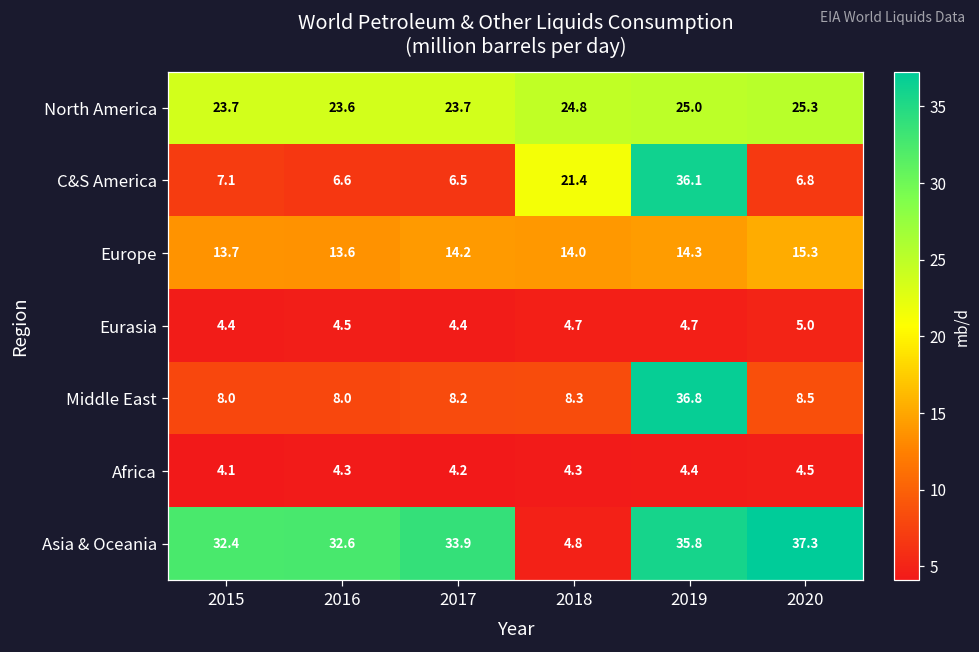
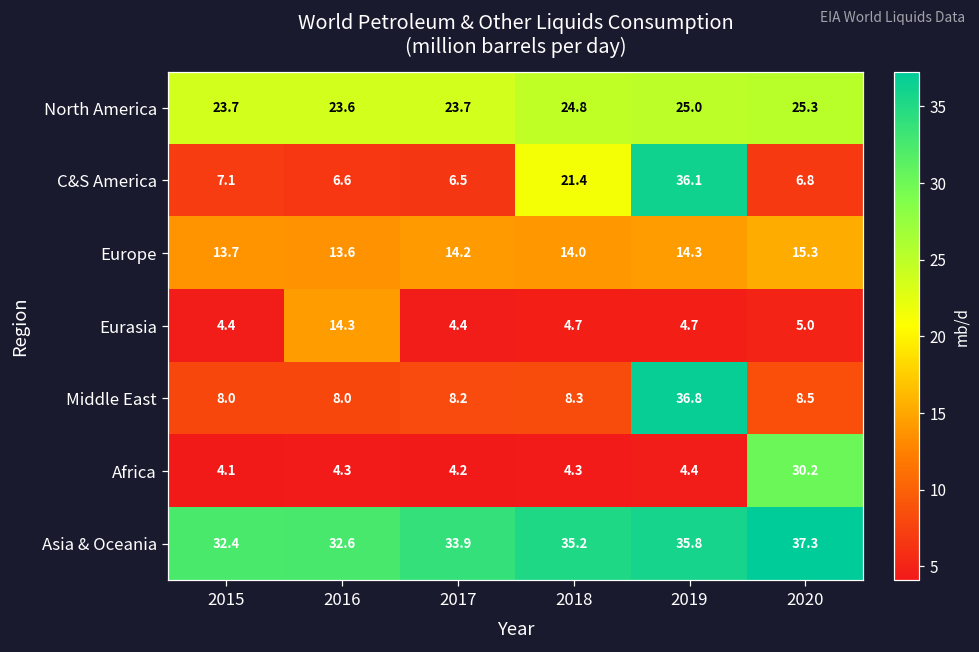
Eurasia, 2016: 4.5 -> 14.3
Africa, 2020: 4.5 -> 30.2
Asia & Oceania, 2018: 4.8 -> 35.2
